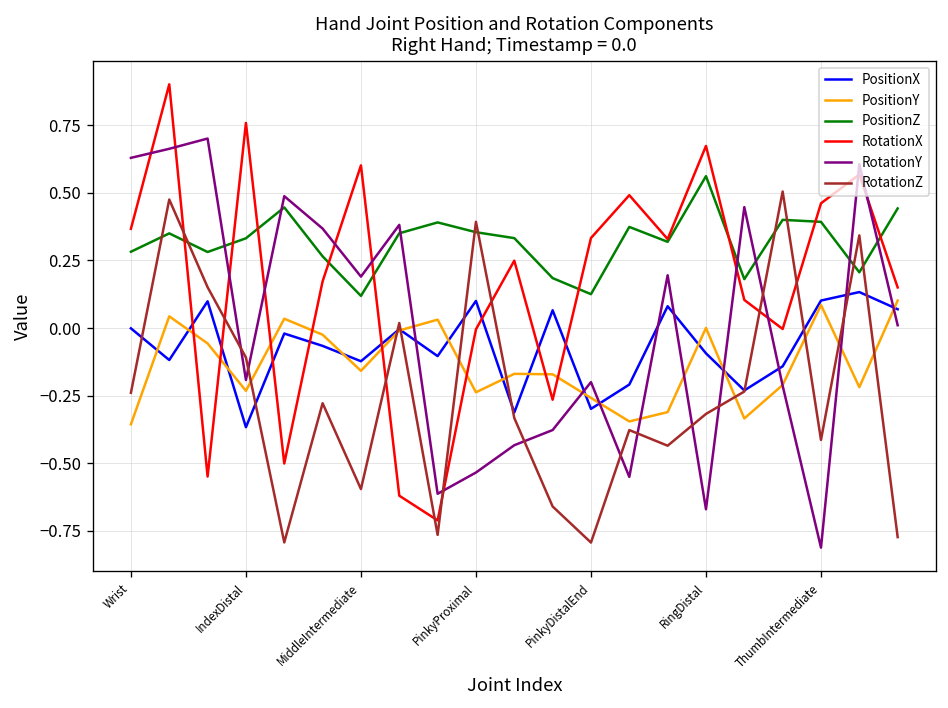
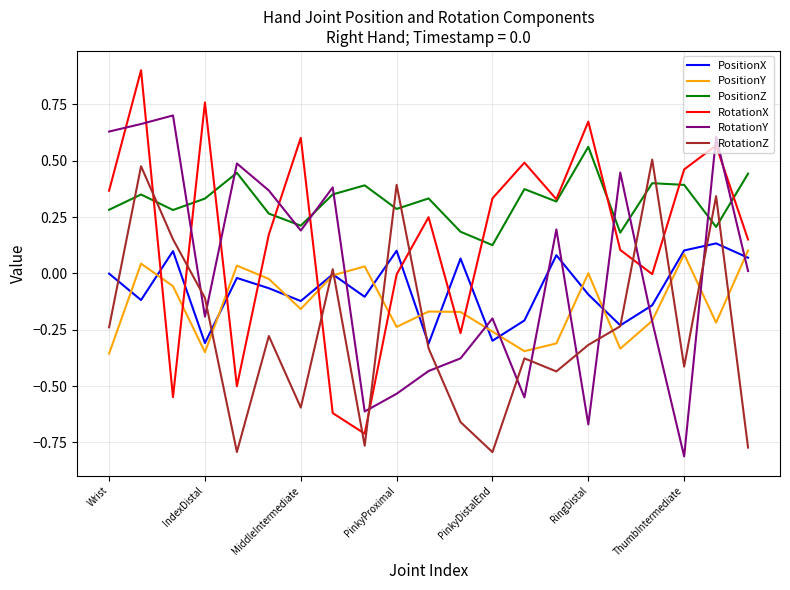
PositionX, IndexDistal: -0.37 -> -0.31
PositionY, IndexDistal: -0.23 -> -0.35
PositionZ, MiddleIntermediate: 0.12 -> 0.21
PositionZ, PinkyProximal: 0.35 -> 0.29
